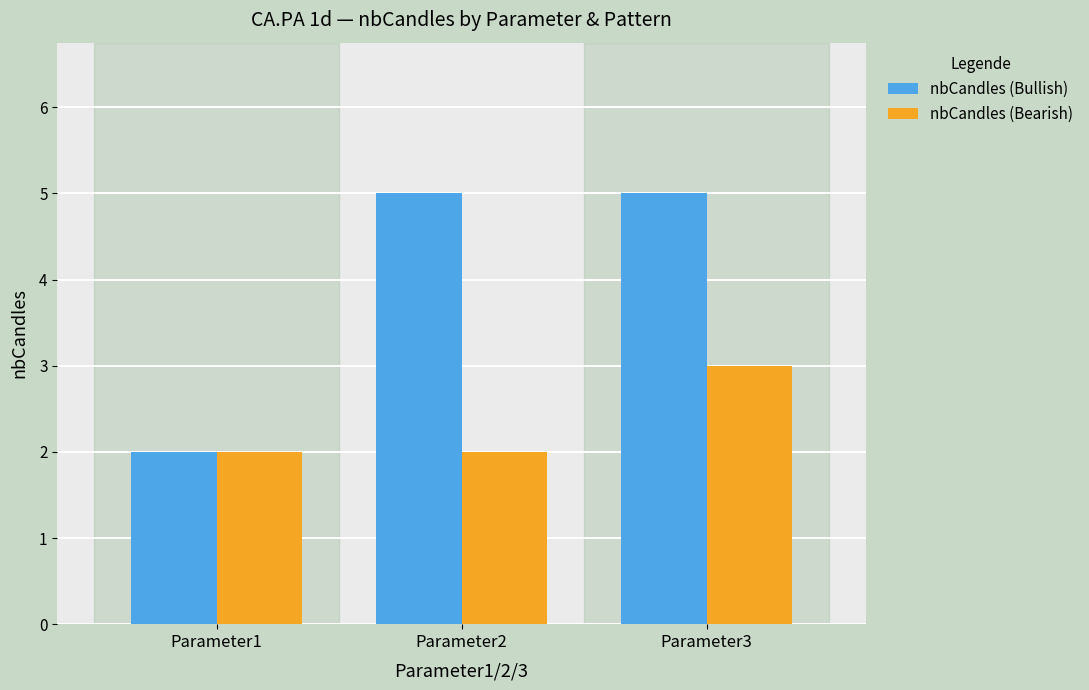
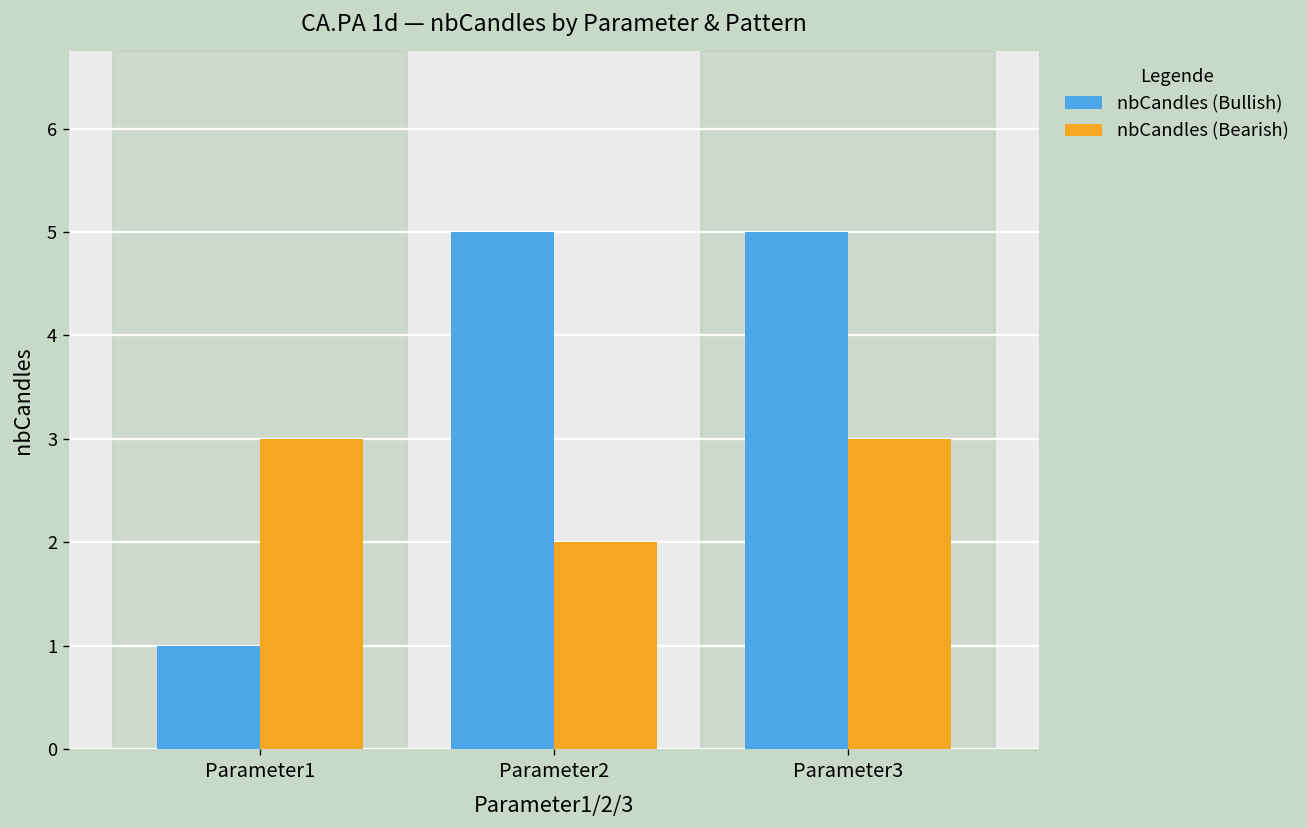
nbCandles (Bullish), Parameter1: 2 -> 1
nbCandles (Bearish), Parameter1: 2 -> 3
